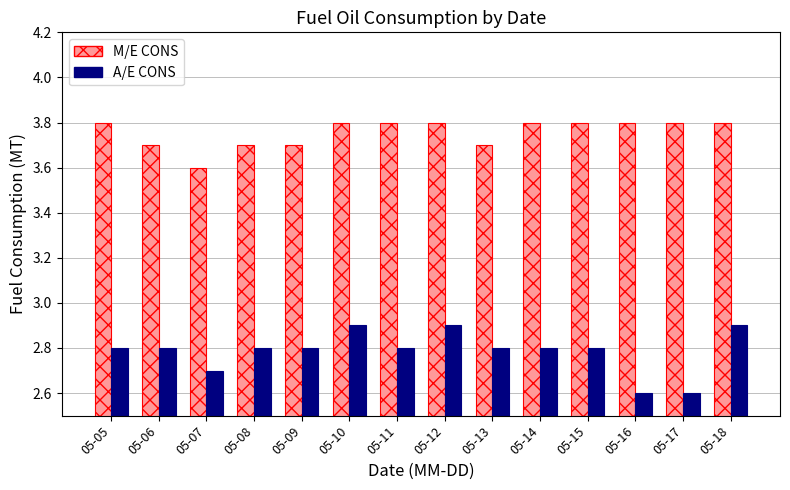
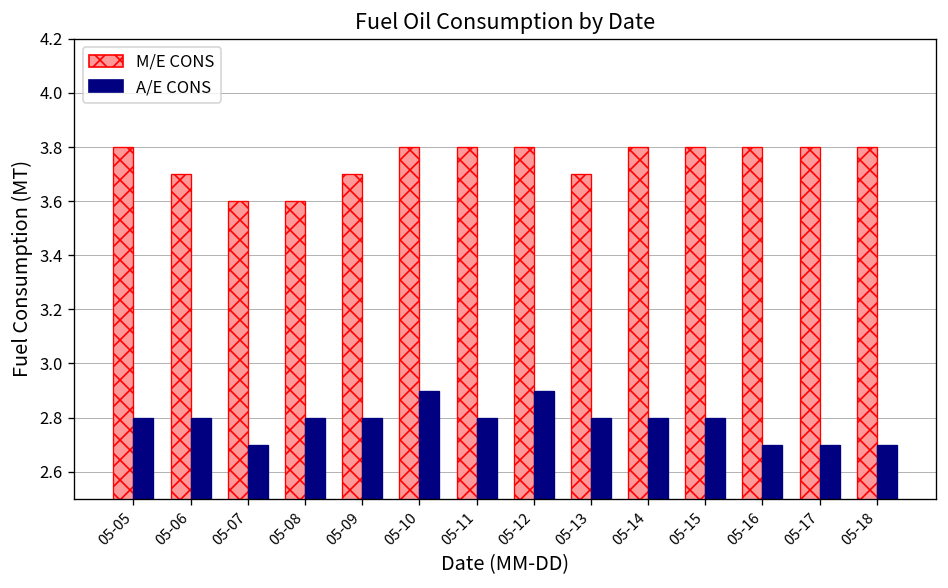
M/E CONS, 05-08: 3.7 -> 3.6
A/E CONS, 05-16: 2.6 -> 2.7
A/E CONS, 05-17: 2.6 -> 2.7
A/E CONS, 05-18: 2.9 -> 2.7
